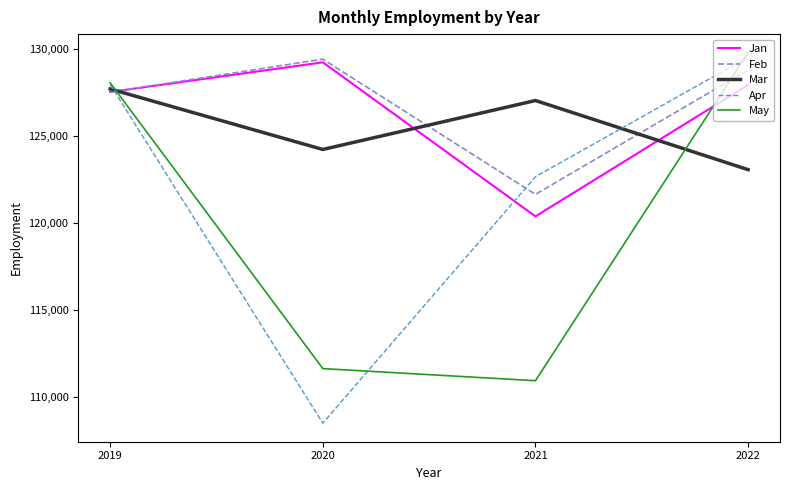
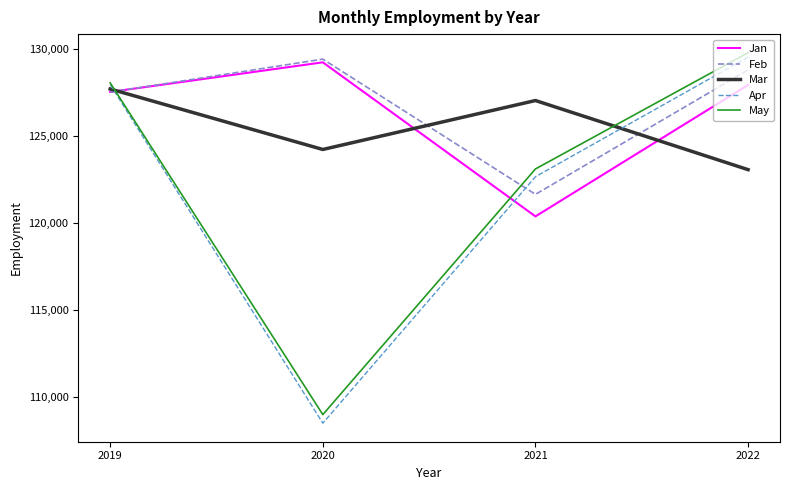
May, 2020: 111,600 -> 109,000
May, 2021: 110,900 -> 123,100
